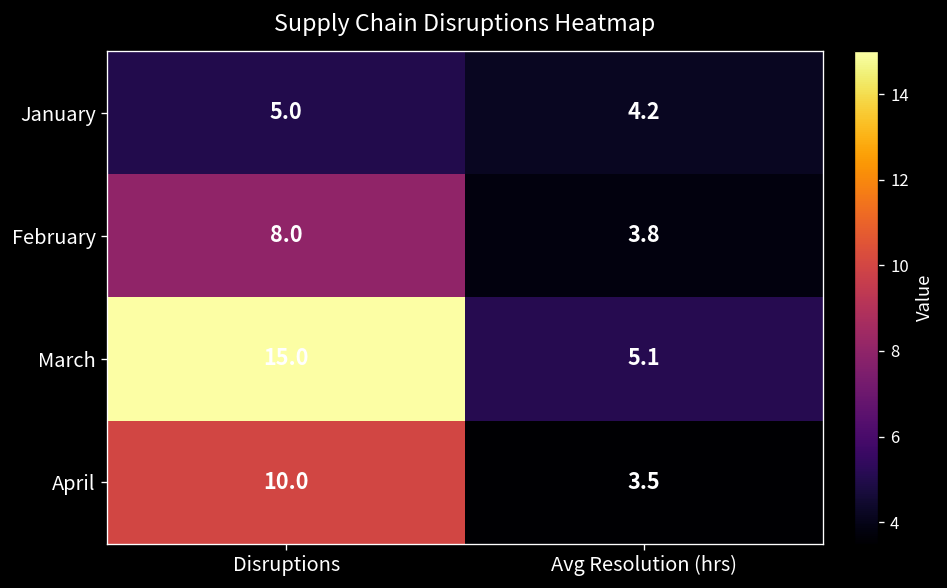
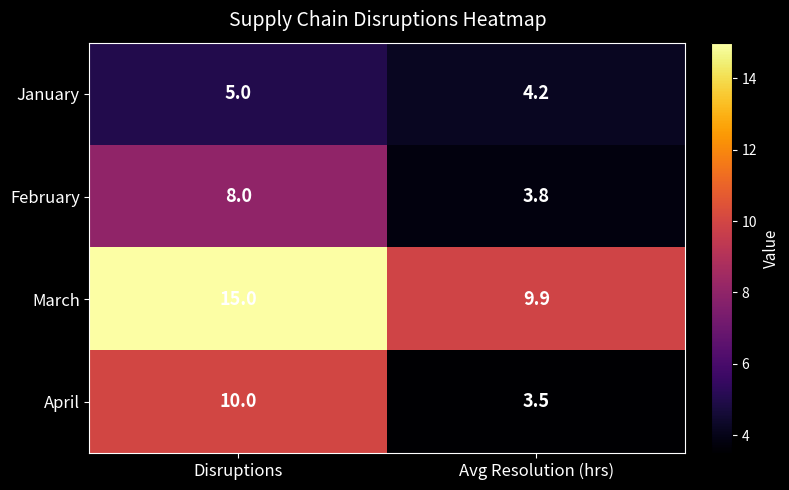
March, Avg Resolution (hrs): 5.1 -> 9.9
